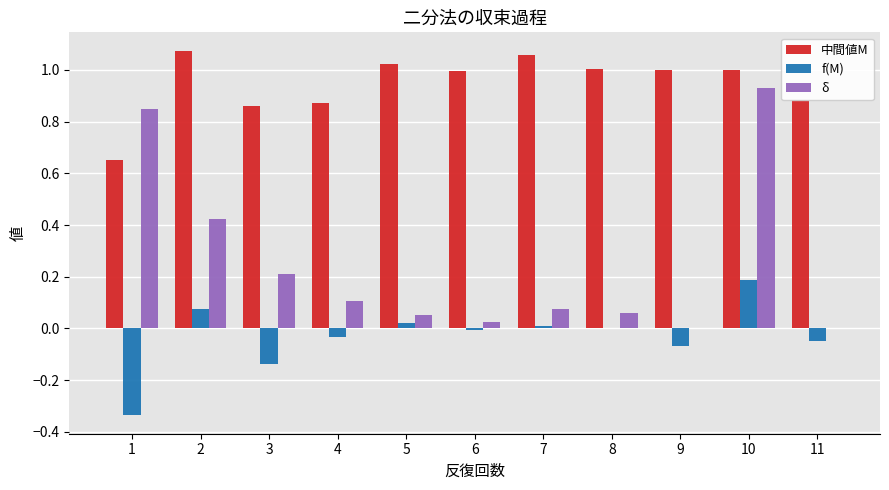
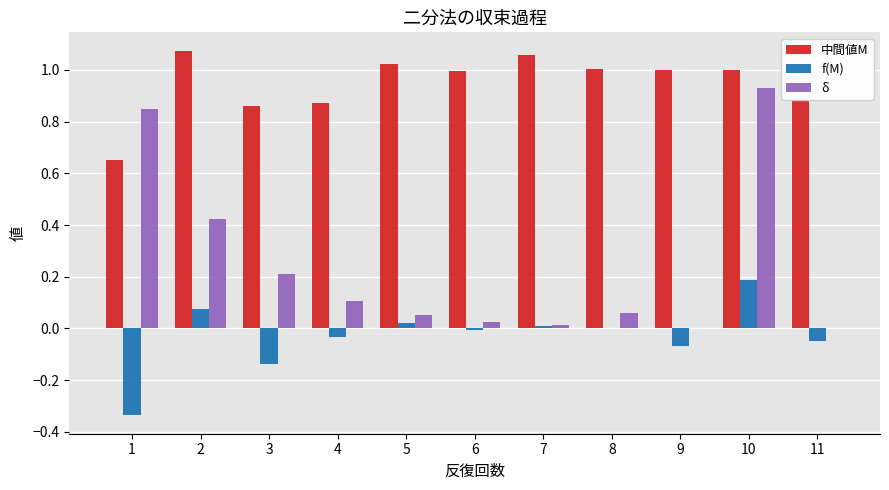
δ, 7: 0.07 -> 0.01
